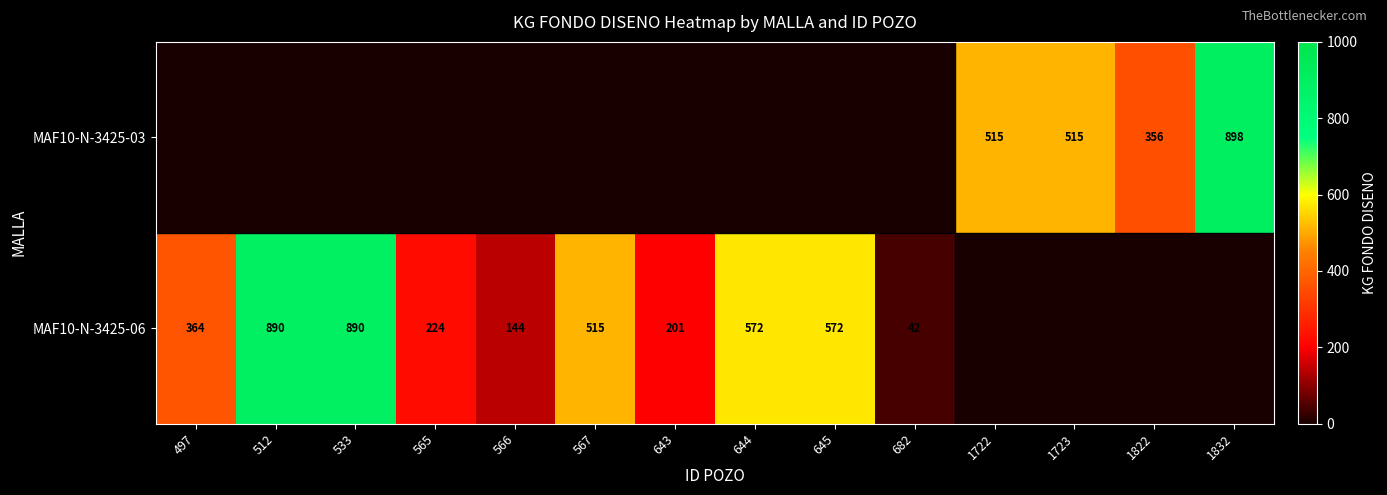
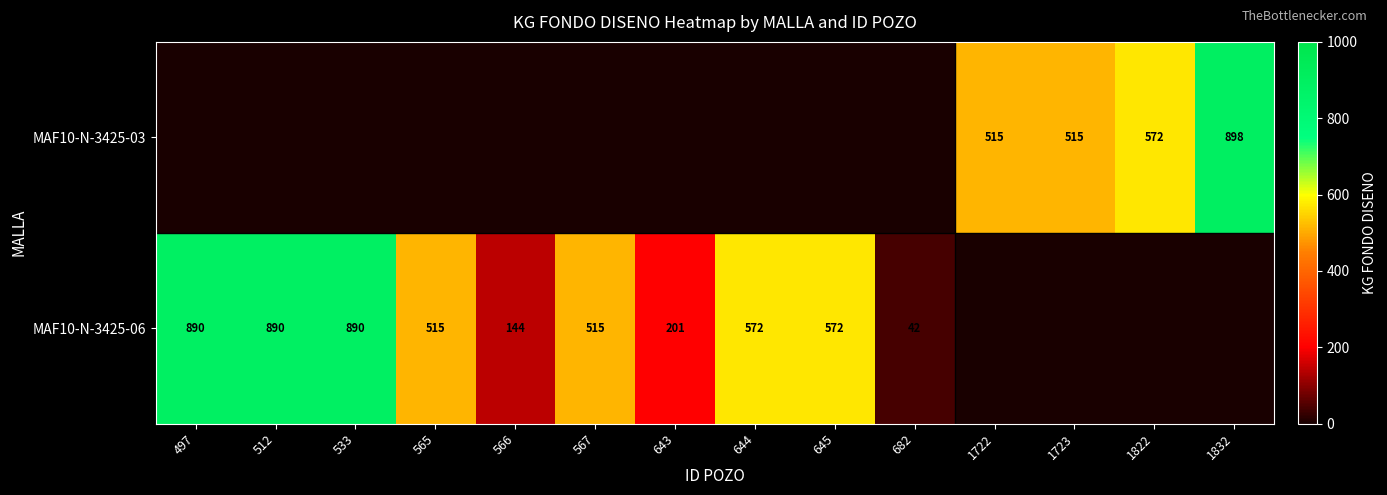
MAF10-N-3425-03, 1822: 356 -> 572
MAF10-N-3425-06, 497: 364 -> 890
MAF10-N-3425-06, 565: 224 -> 515
